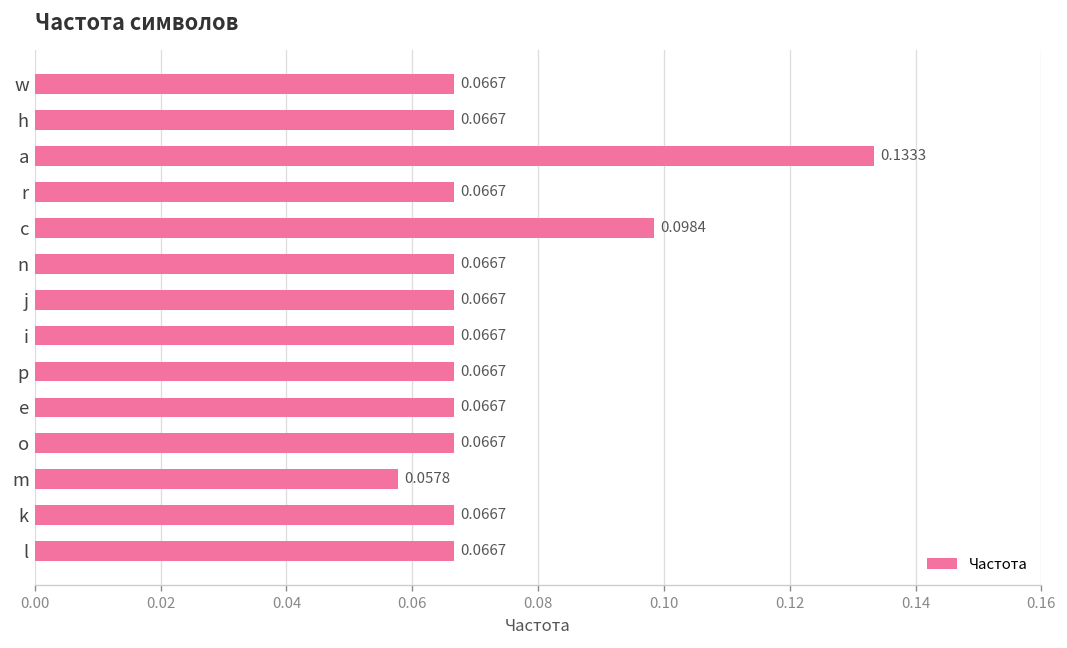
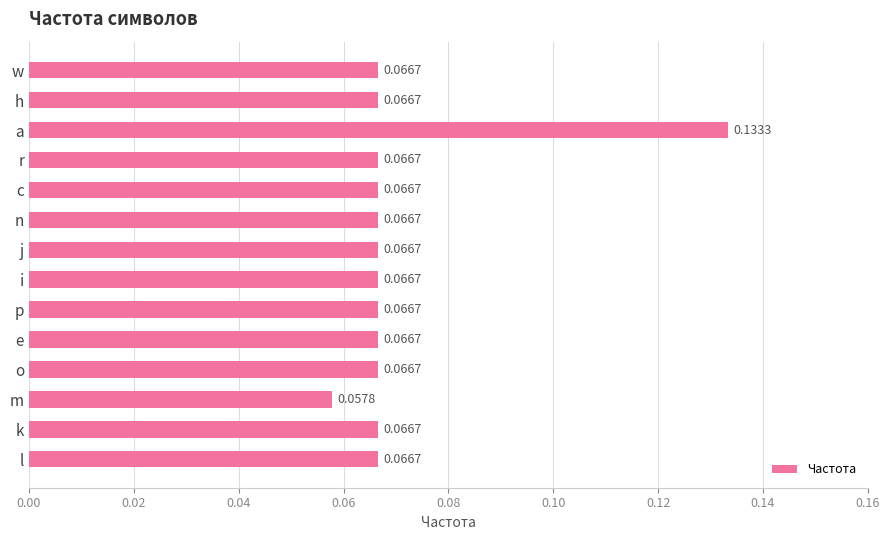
c: 0.0984 -> 0.0667
